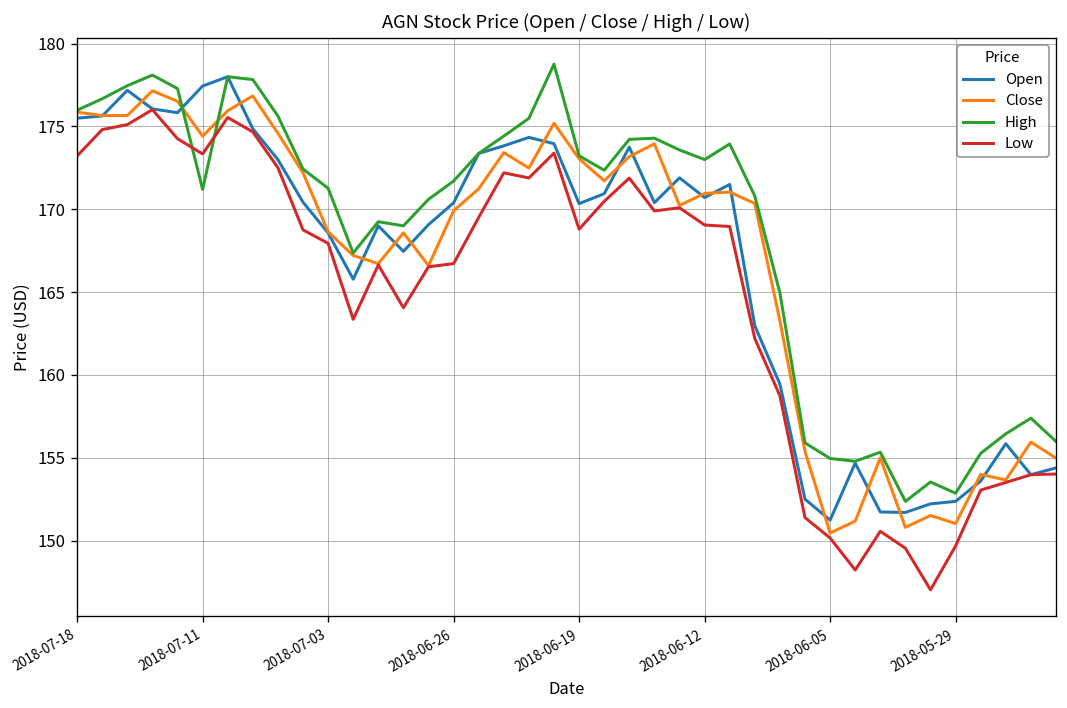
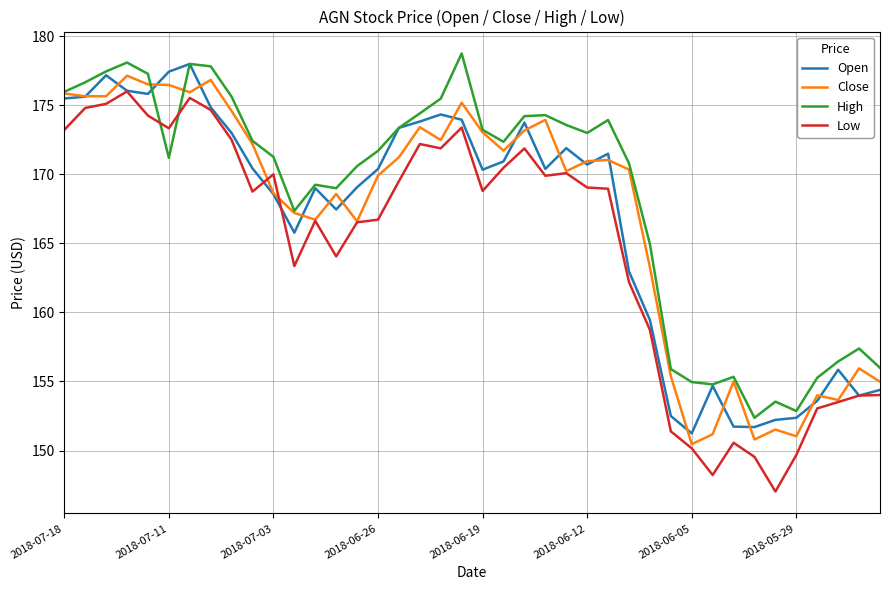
Close, 2018-07-11: 174.4 -> 176.5
Low, 2018-07-03: 167.9 -> 170.0
